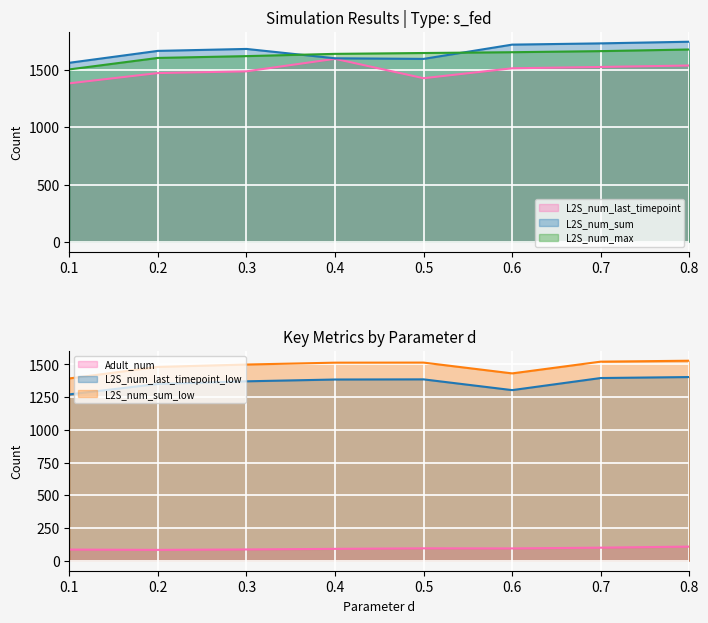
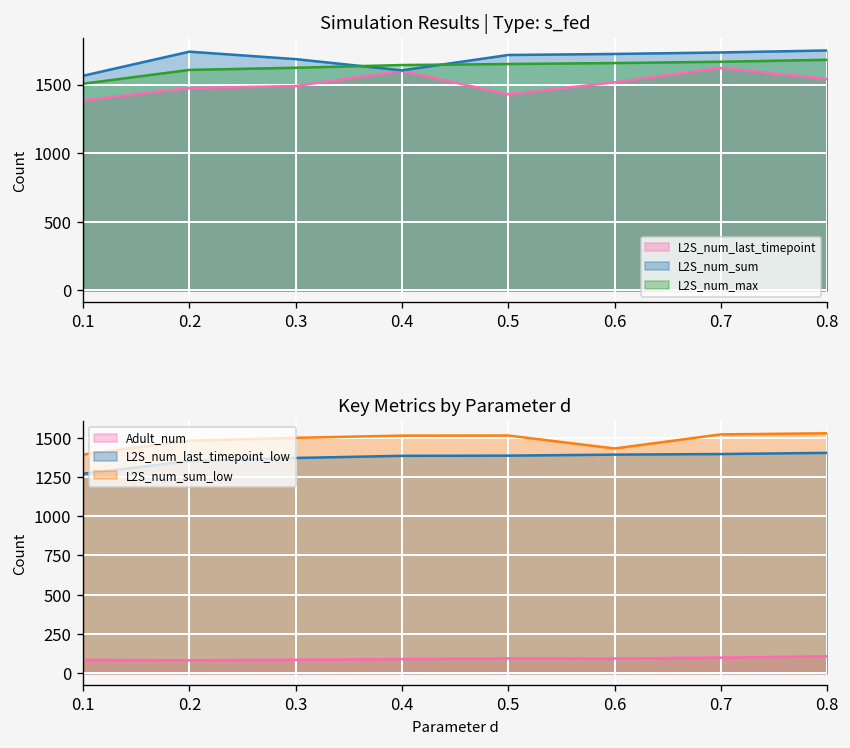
Simulation Results | Type: s_fed, L2S_num_sum, 0.2: 1670 -> 1740
Simulation Results | Type: s_fed, L2S_num_sum, 0.5: 1600 -> 1720
Simulation Results | Type: s_fed, L2S_num_last_timepoint, 0.7: 1530 -> 1620
Key Metrics by Parameter d, L2S_num_last_timepoint_low, 0.6: 1300 -> 1390
